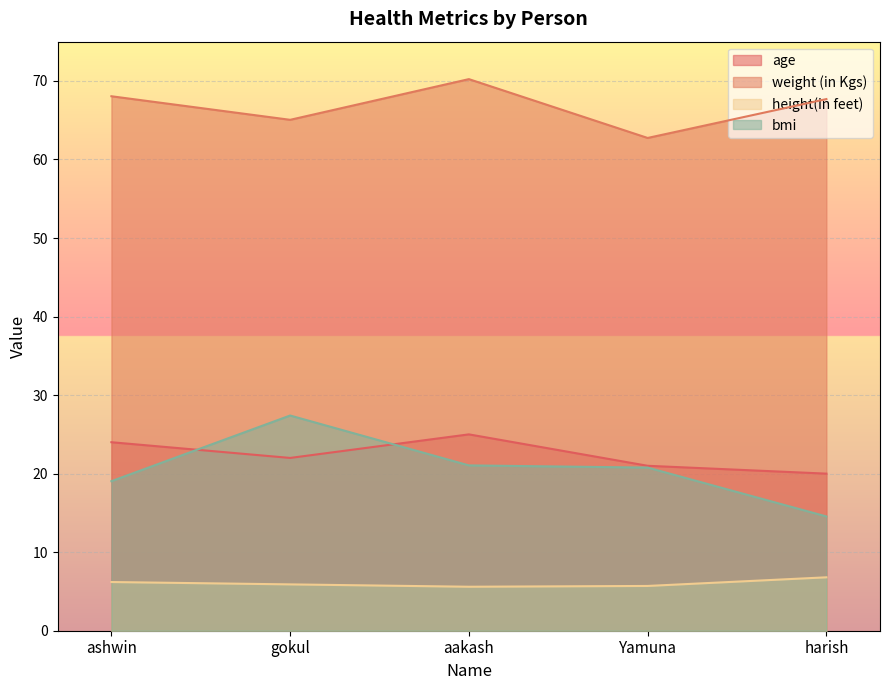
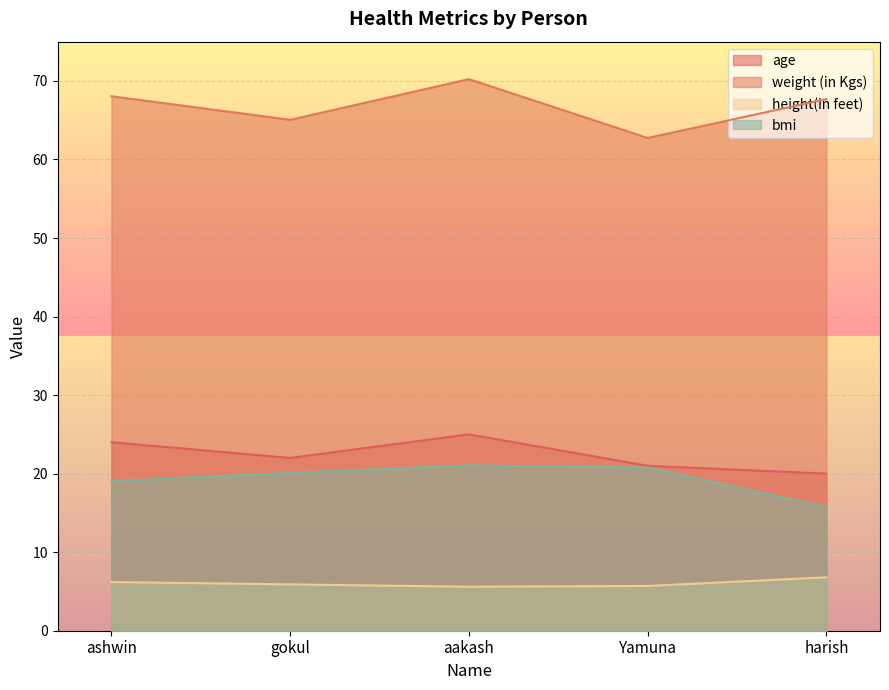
bmi, gokul: 27 -> 20
bmi, harish: 15 -> 16
